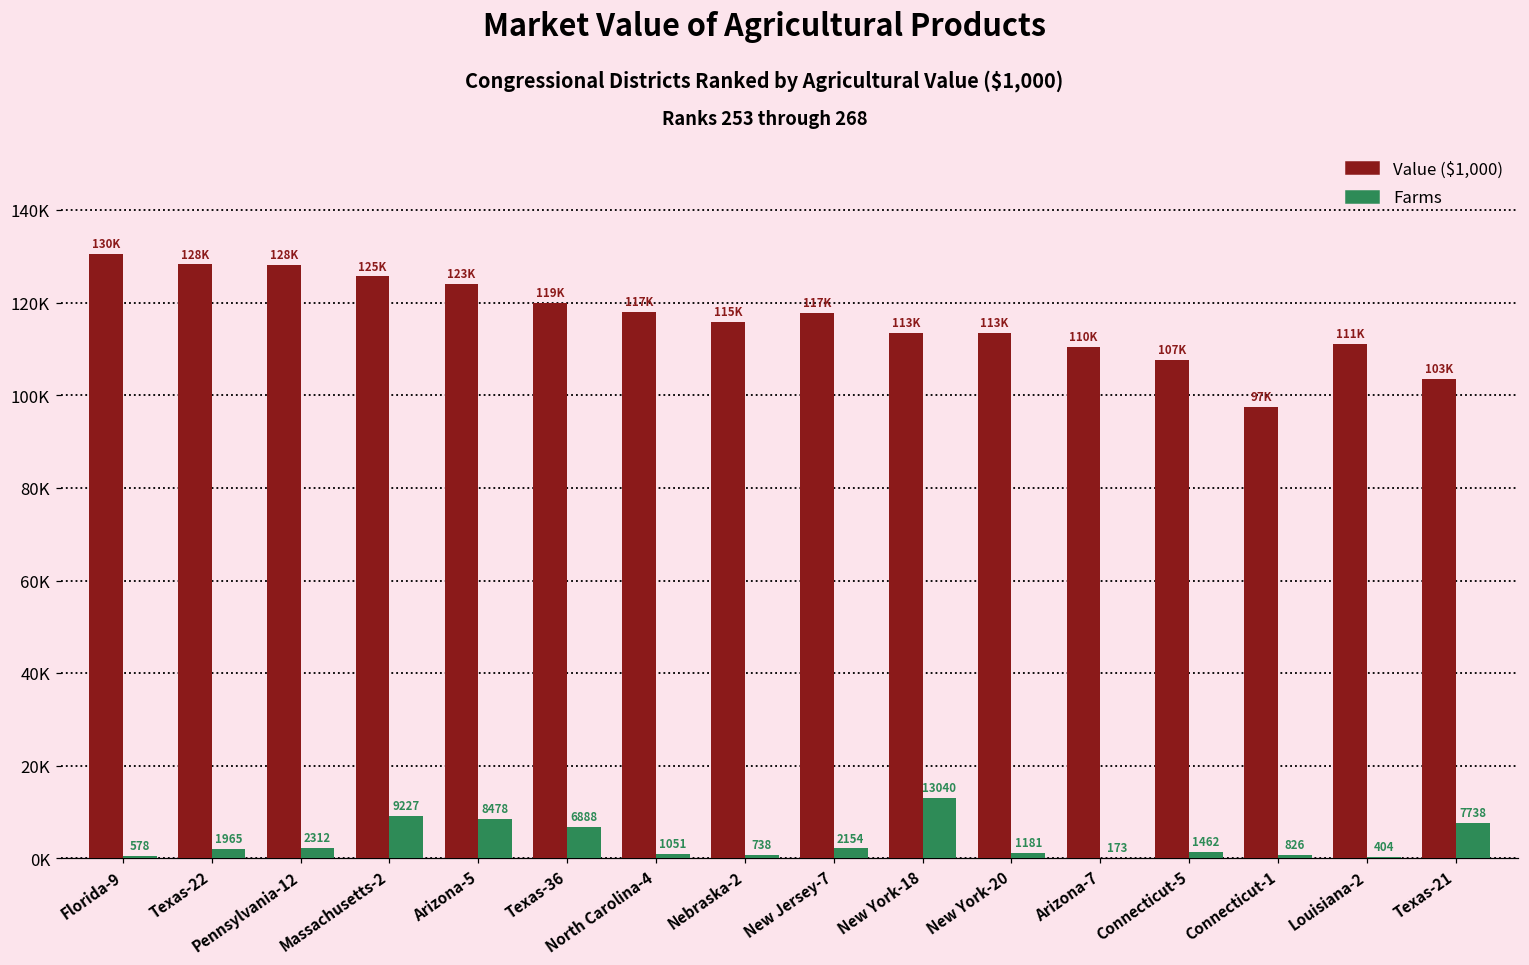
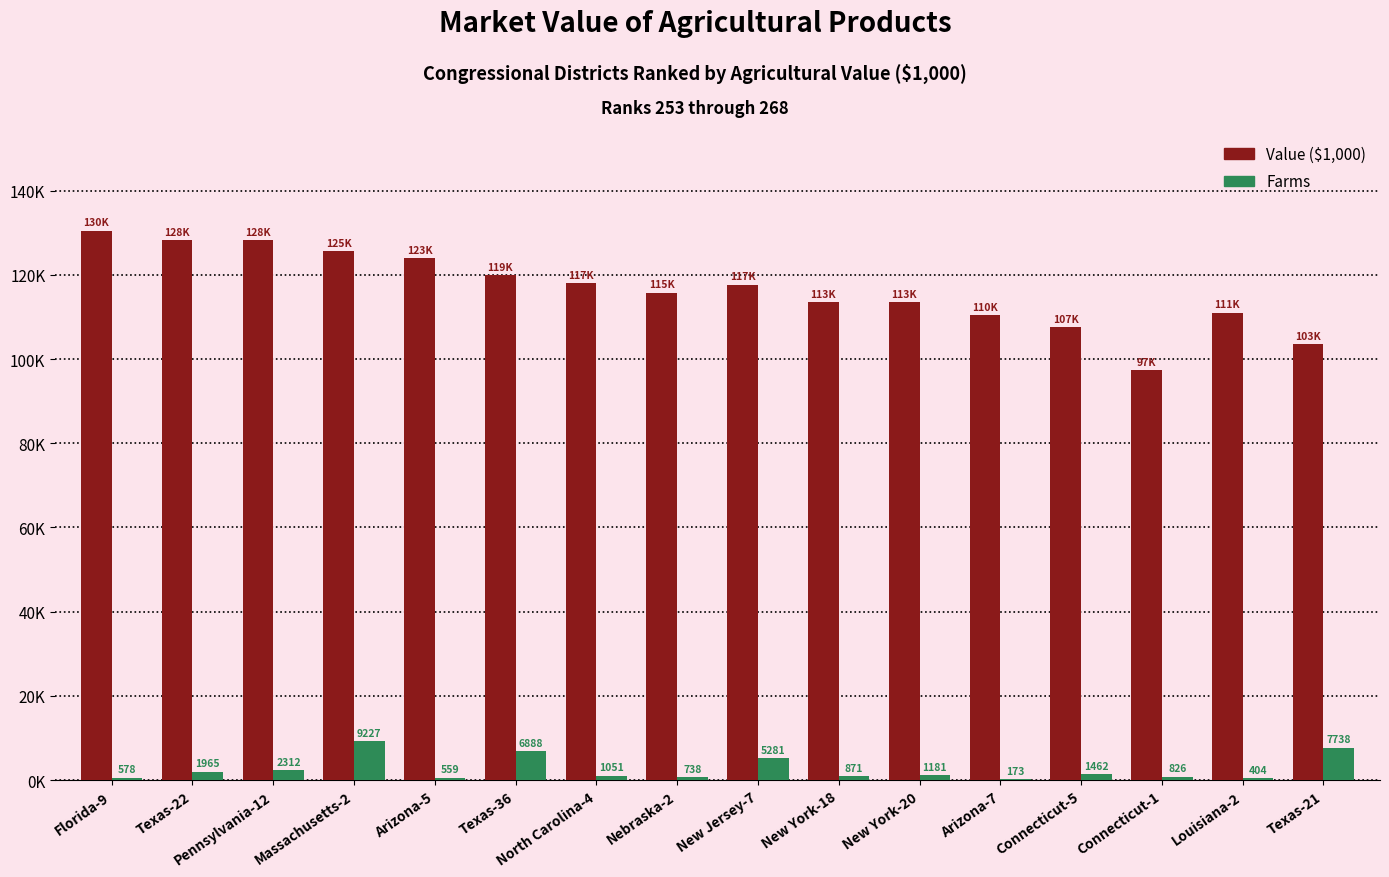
Farms, Arizona-5: 8478 -> 559
Farms, New Jersey-7: 2154 -> 5281
Farms, New York-18: 13040 -> 871
